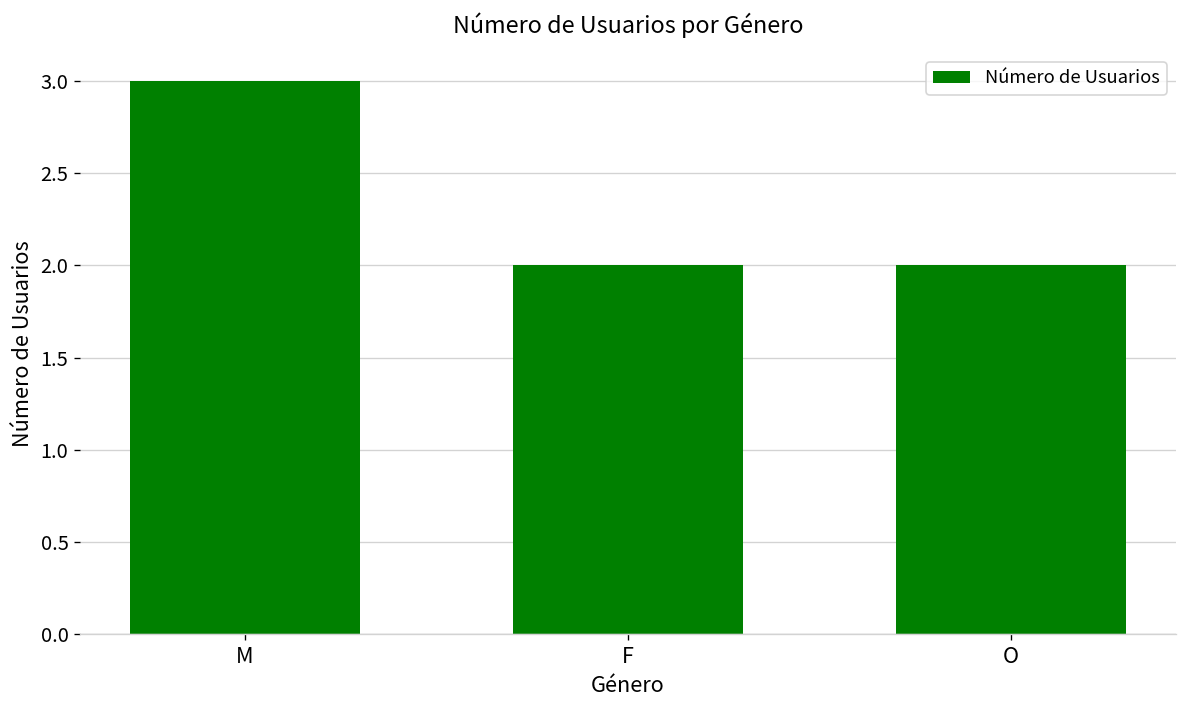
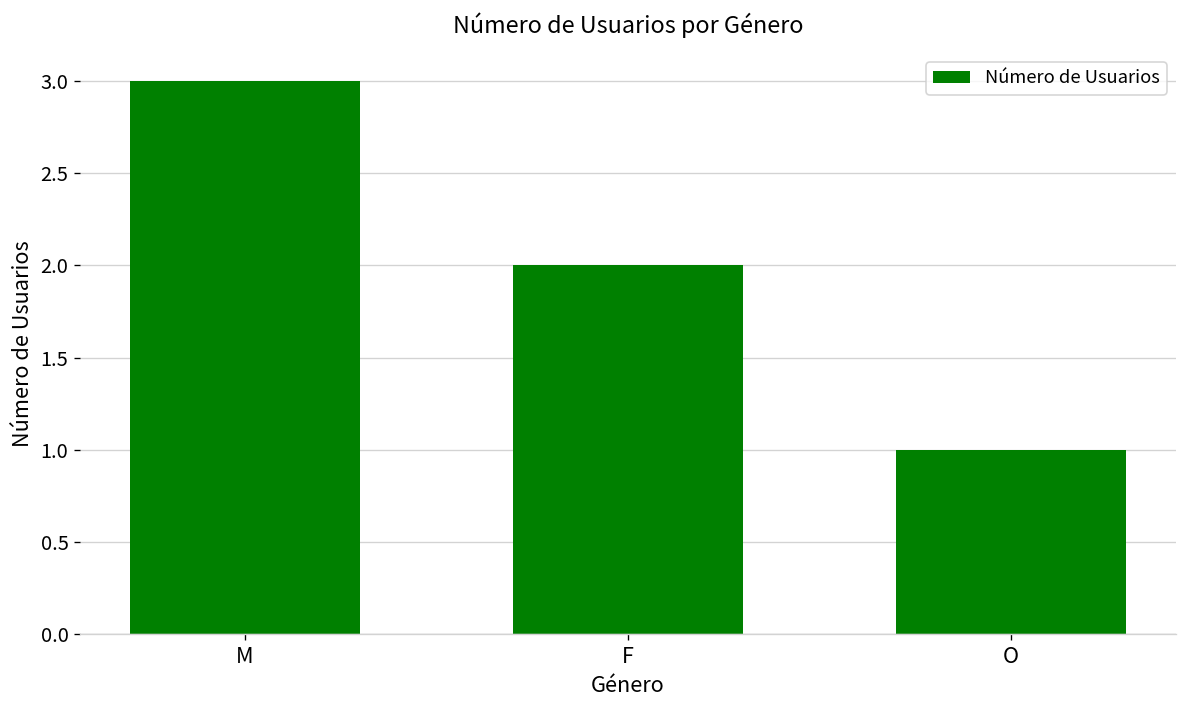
O: 2 -> 1
